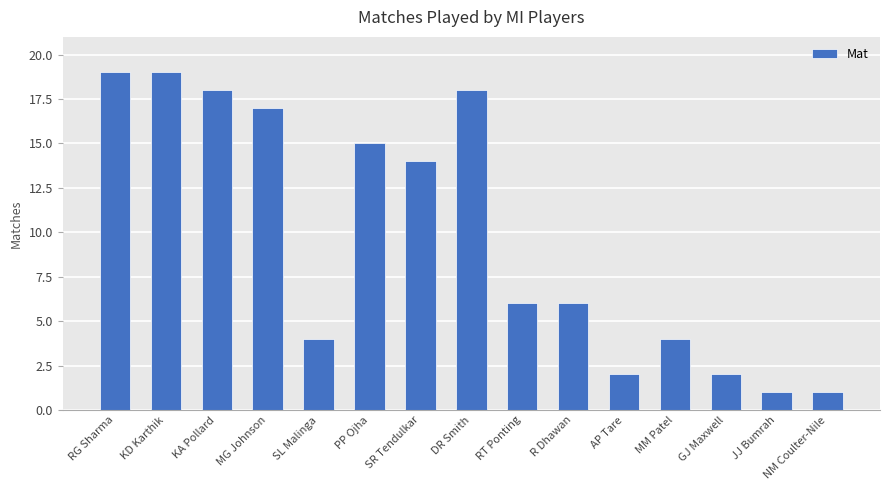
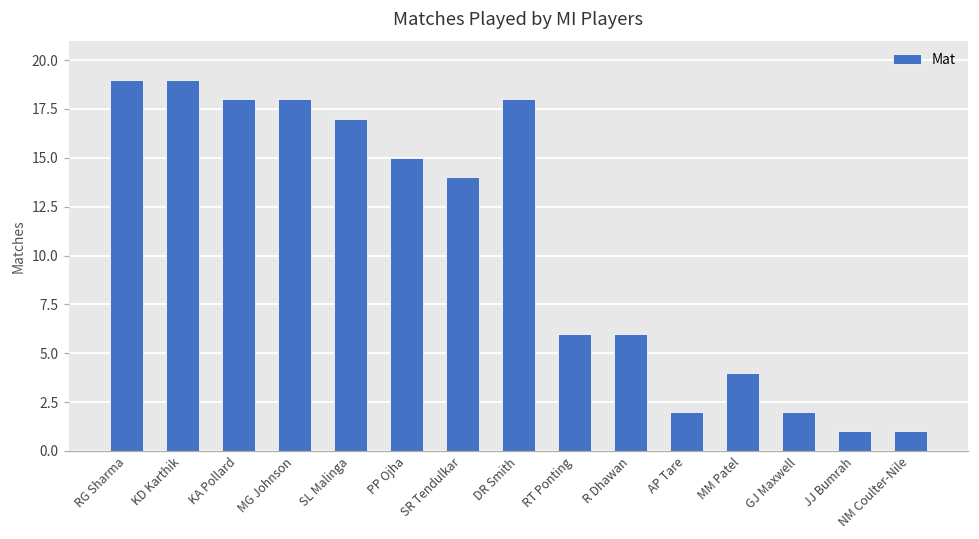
MG Johnson: 17 -> 18
SL Malinga: 4 -> 17
